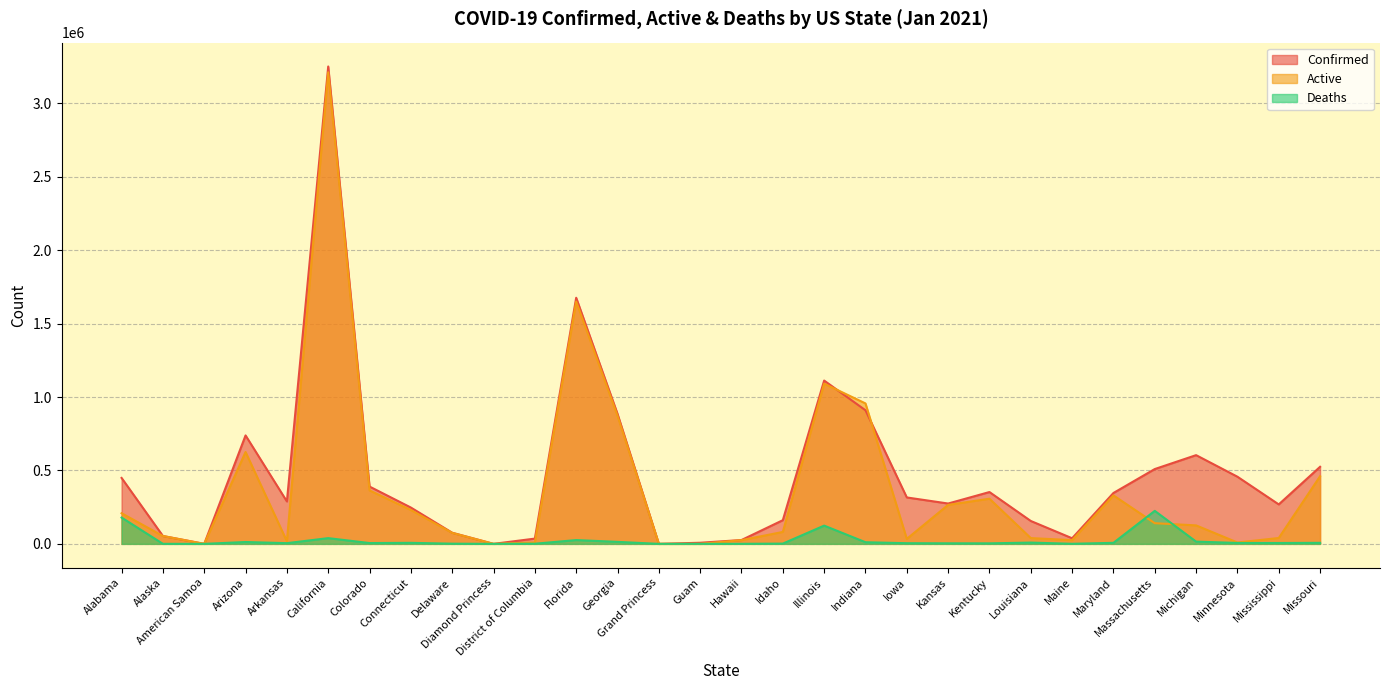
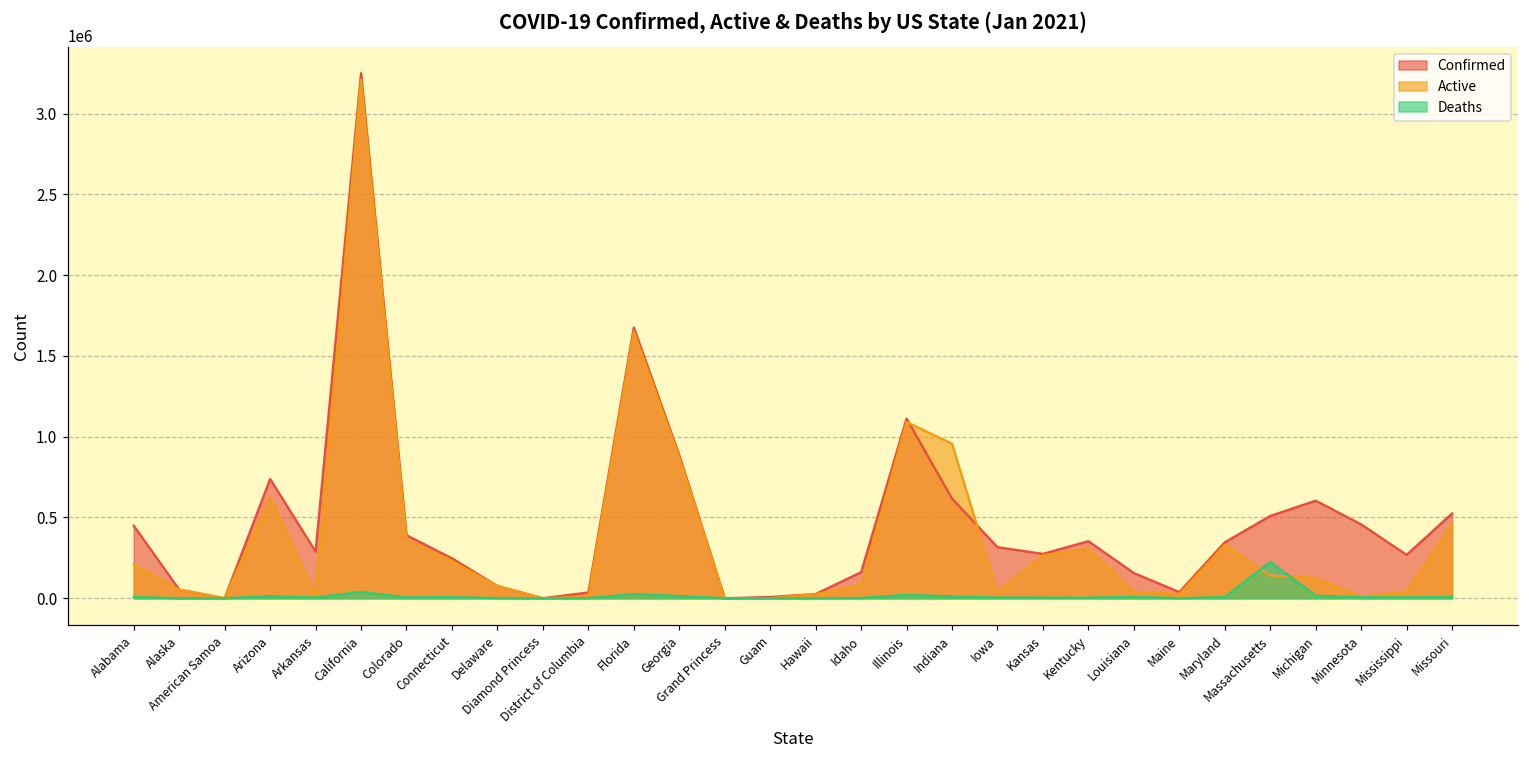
Deaths, Alabama: 180000 -> 10000
Deaths, Illinois: 120000 -> 20000
Confirmed, Indiana: 910000 -> 620000
